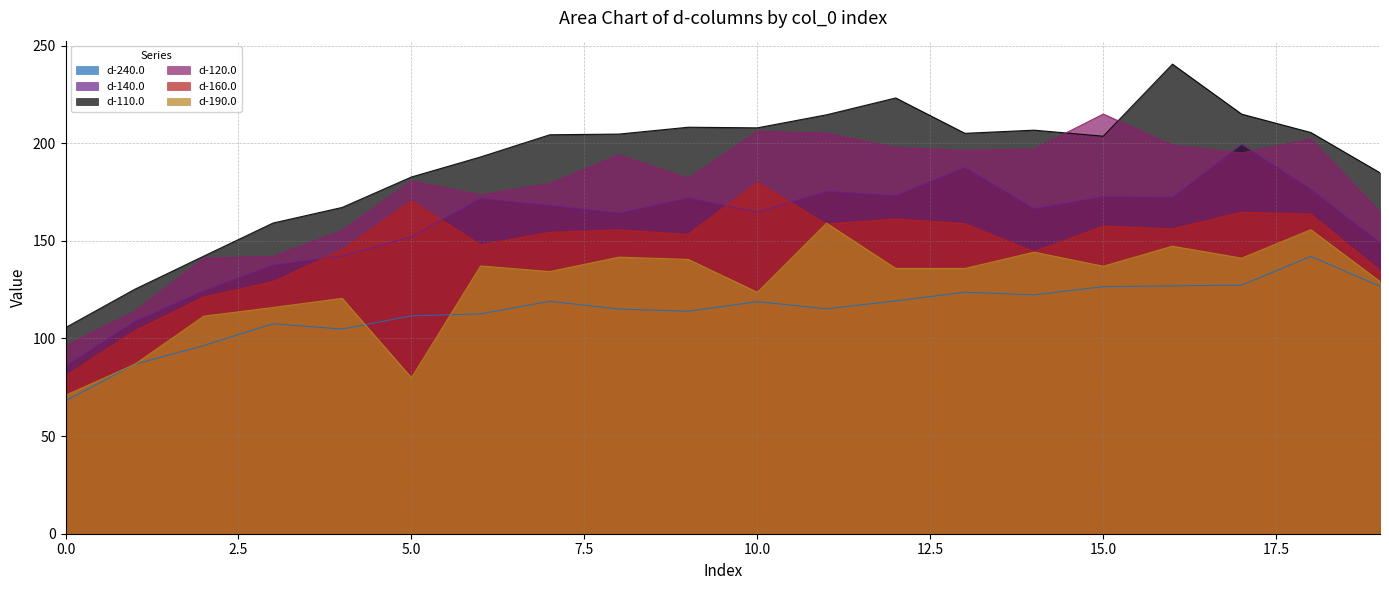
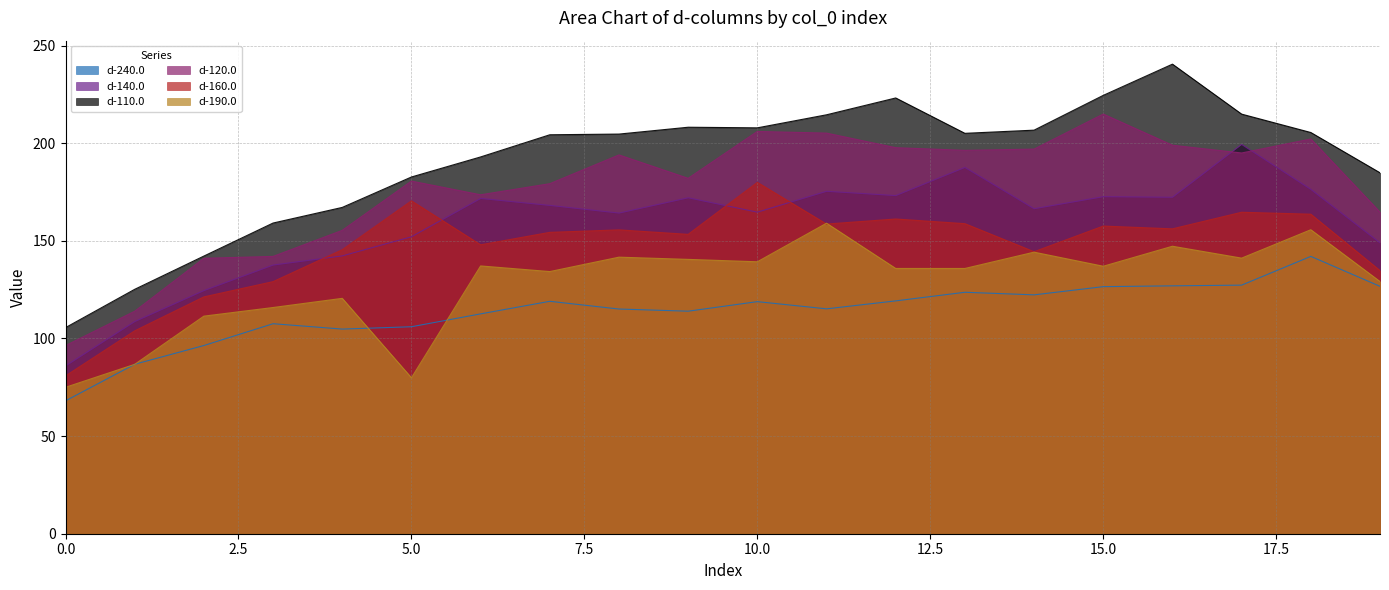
d-190.0, 0.0: 71 -> 75
d-240.0, 5.0: 112 -> 106
d-190.0, 10.0: 124 -> 139
d-110.0, 15.0: 204 -> 224
